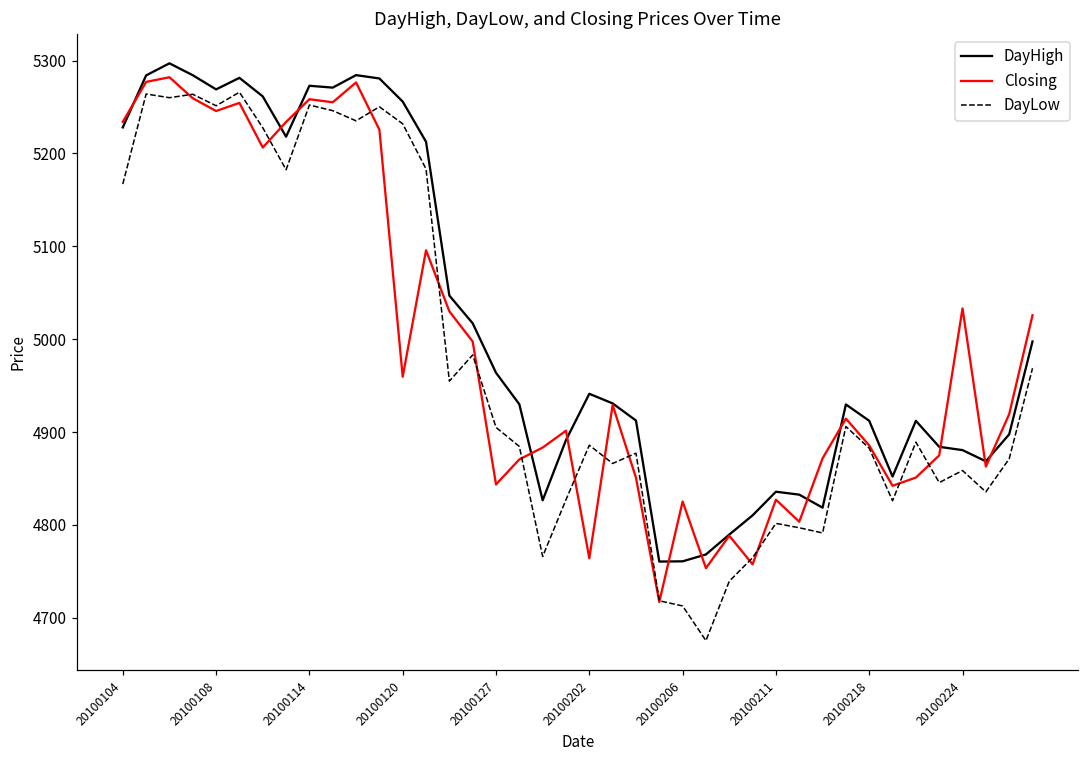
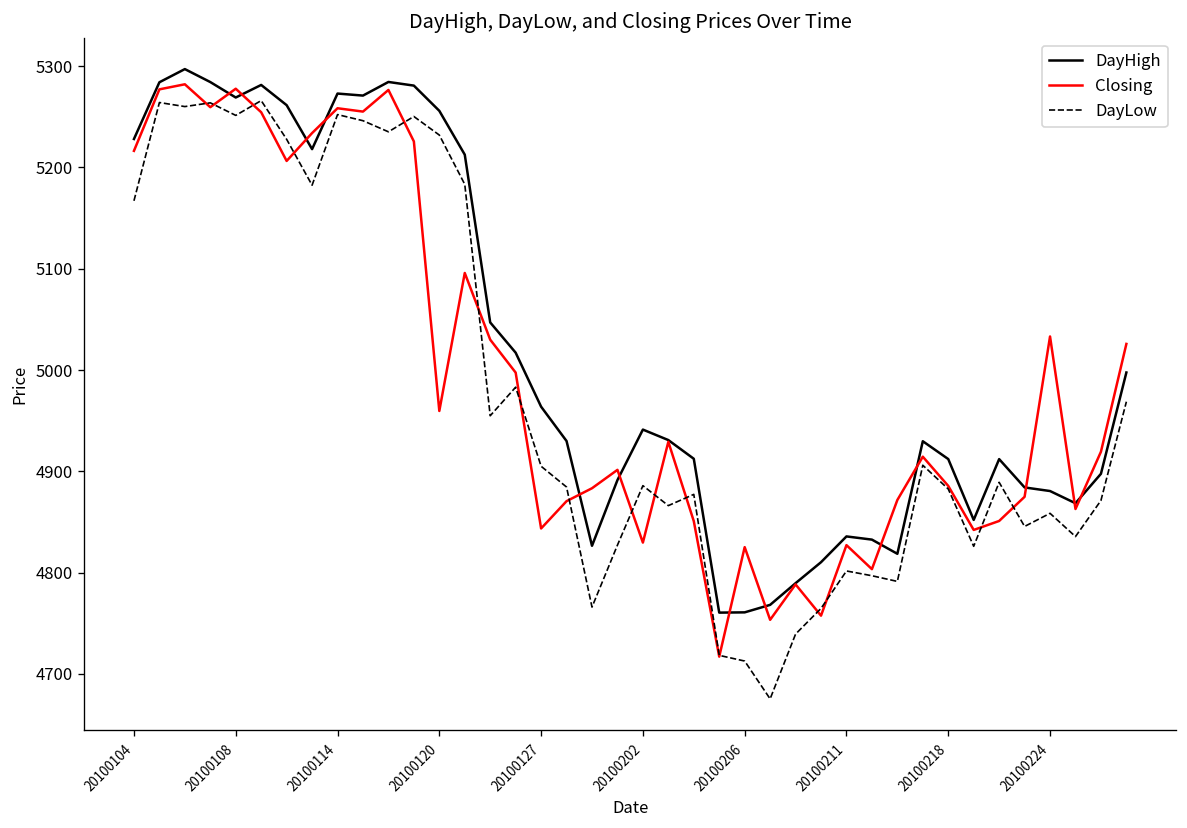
Closing, 20100104: 5230 -> 5220
Closing, 20100108: 5250 -> 5280
Closing, 20100202: 4760 -> 4830
